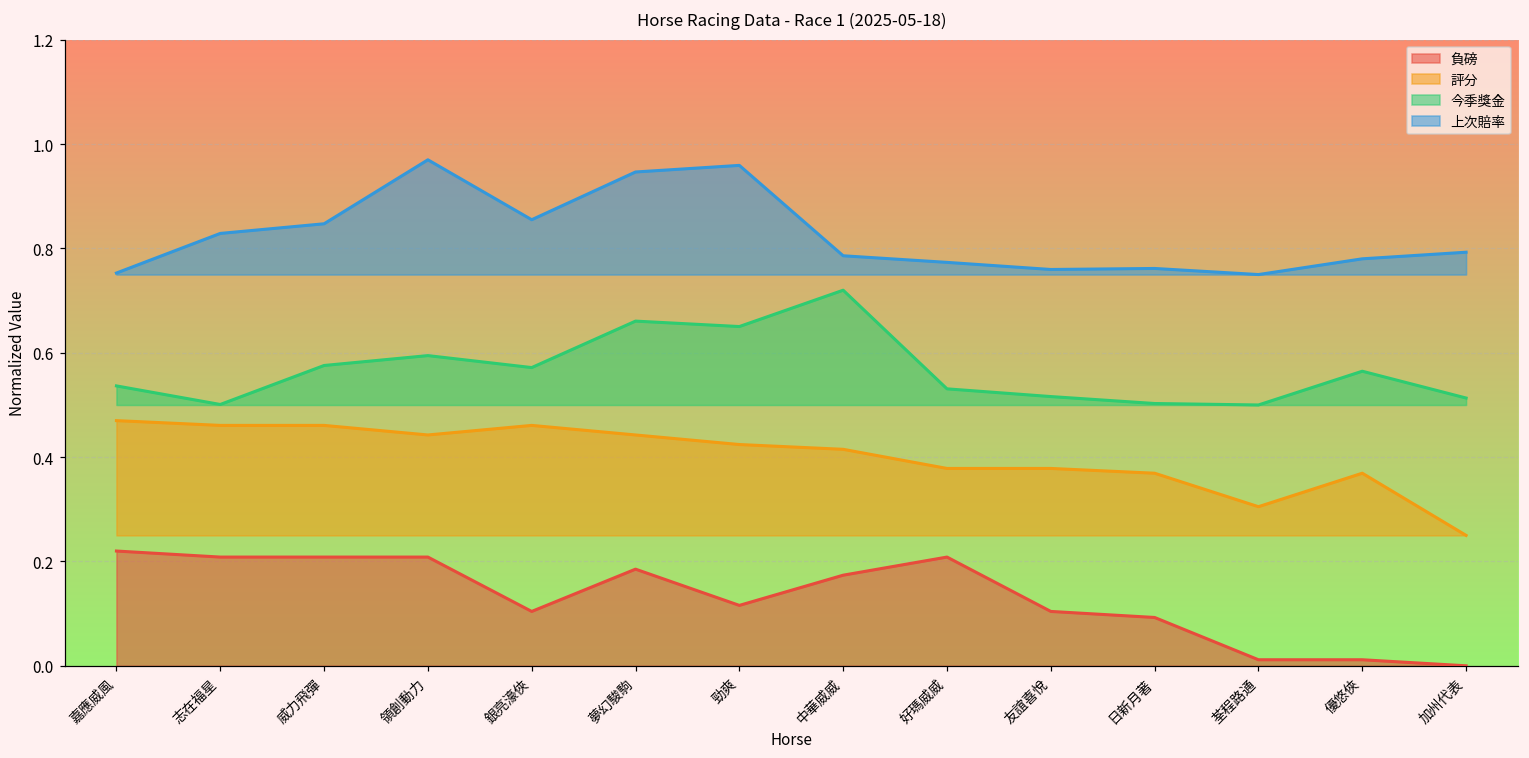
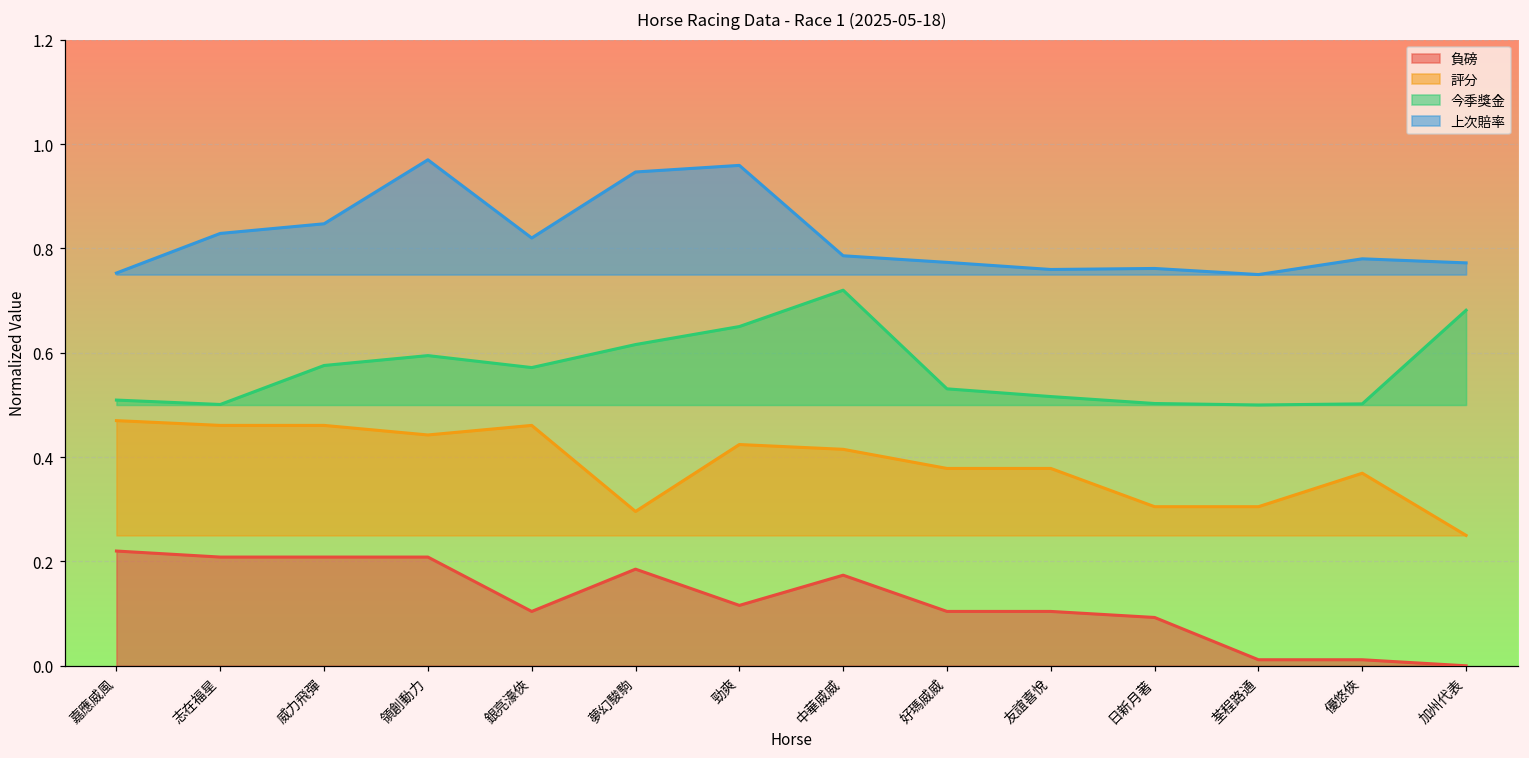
今季獎金, 嘉應威風: 0.54 -> 0.51
上次賠率, 銀亮濠俠: 0.86 -> 0.82
評分, 夢幻駿駒: 0.44 -> 0.30
今季獎金, 夢幻駿駒: 0.66 -> 0.62
負磅, 好瑪威威: 0.21 -> 0.10
評分, 日新月著: 0.37 -> 0.31
今季獎金, 優悠俠: 0.56 -> 0.50
今季獎金, 加州代表: 0.51 -> 0.68
上次賠率, 加州代表: 0.79 -> 0.77
